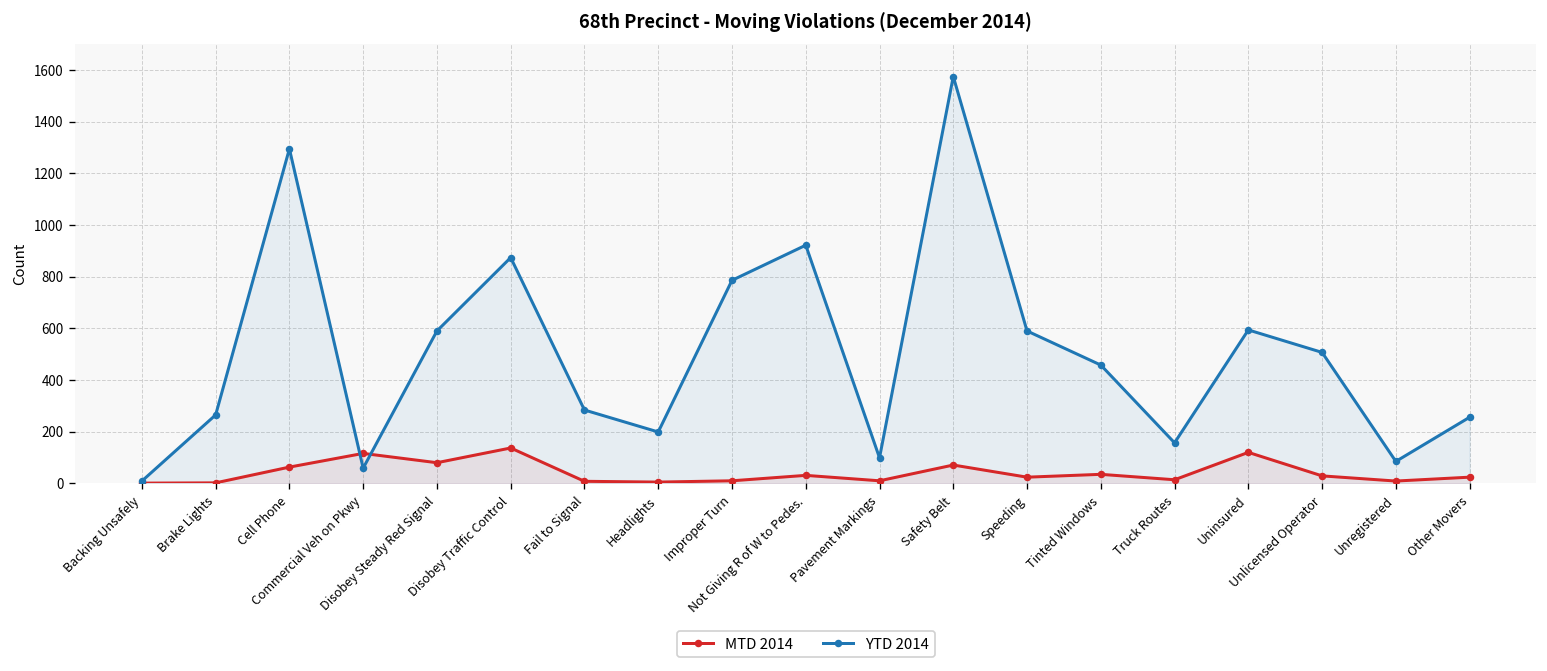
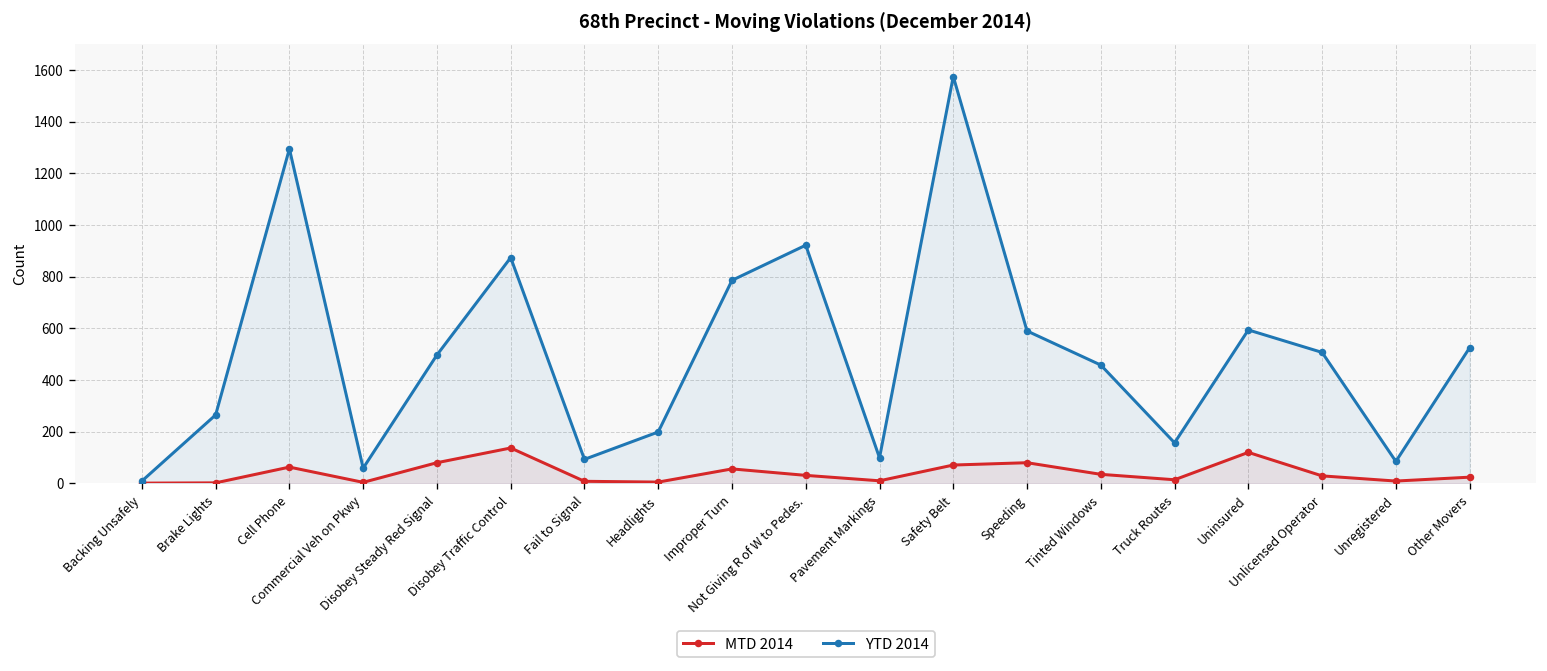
MTD 2014, Commercial Veh on Pkwy: 120 -> 0
YTD 2014, Disobey Steady Red Signal: 590 -> 500
YTD 2014, Fail to Signal: 280 -> 90
MTD 2014, Improper Turn: 10 -> 60
MTD 2014, Speeding: 20 -> 80
YTD 2014, Other Movers: 260 -> 530
